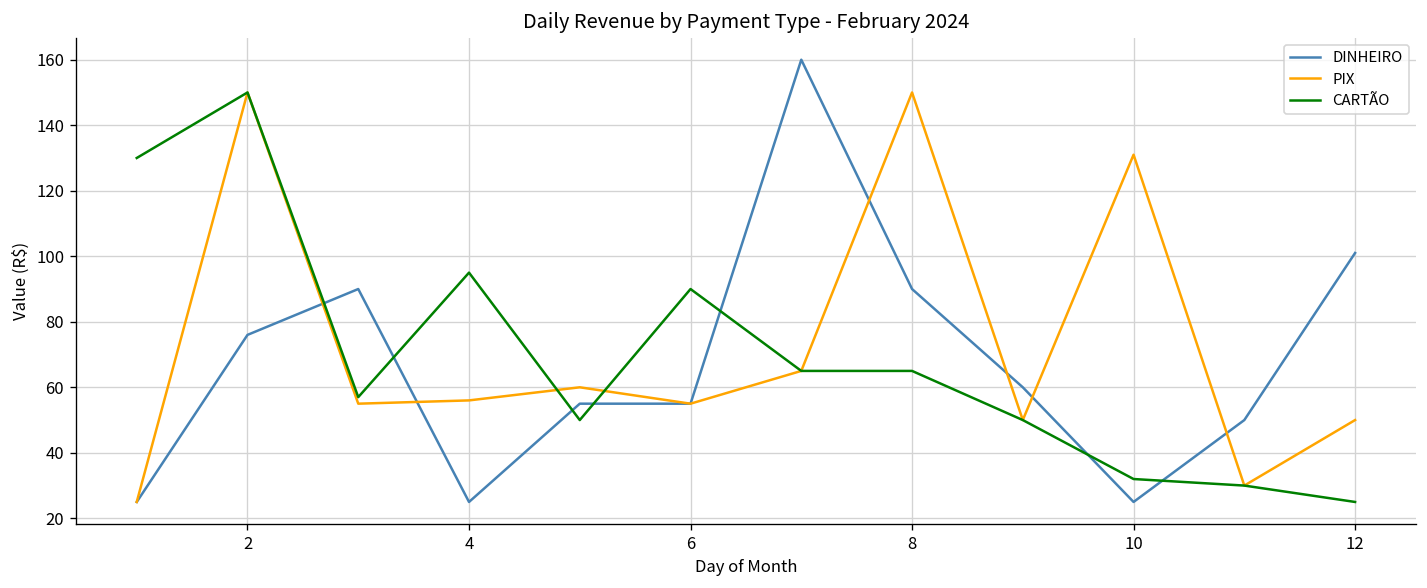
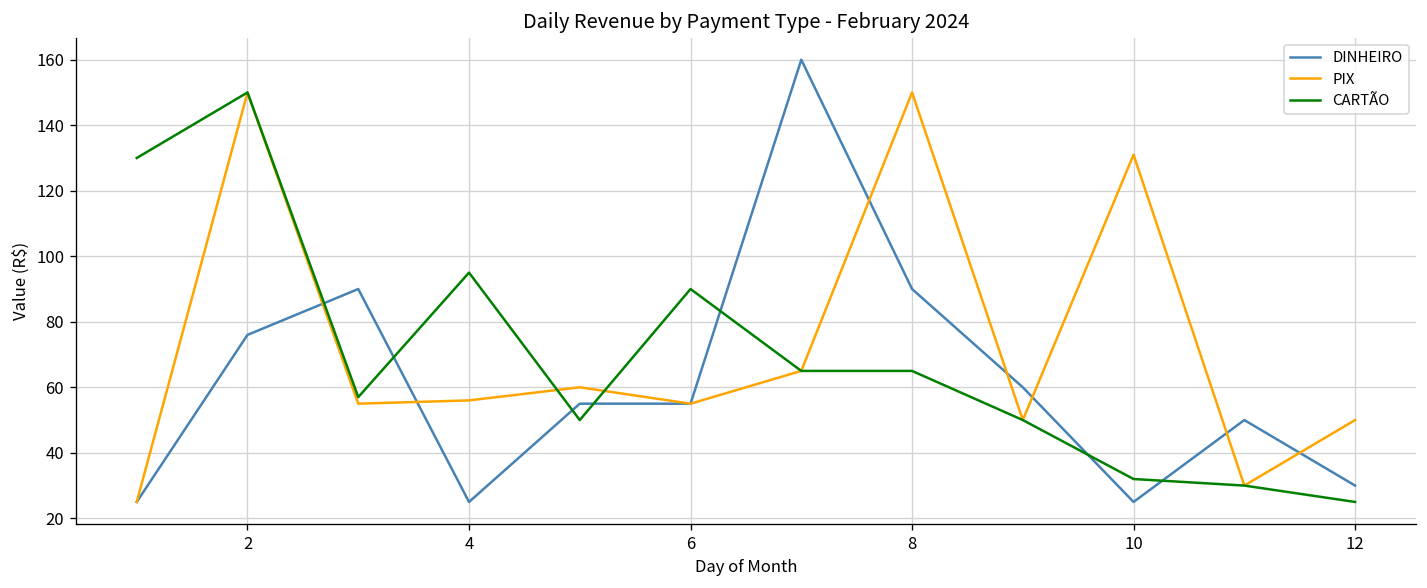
DINHEIRO, 12: 101 -> 30
